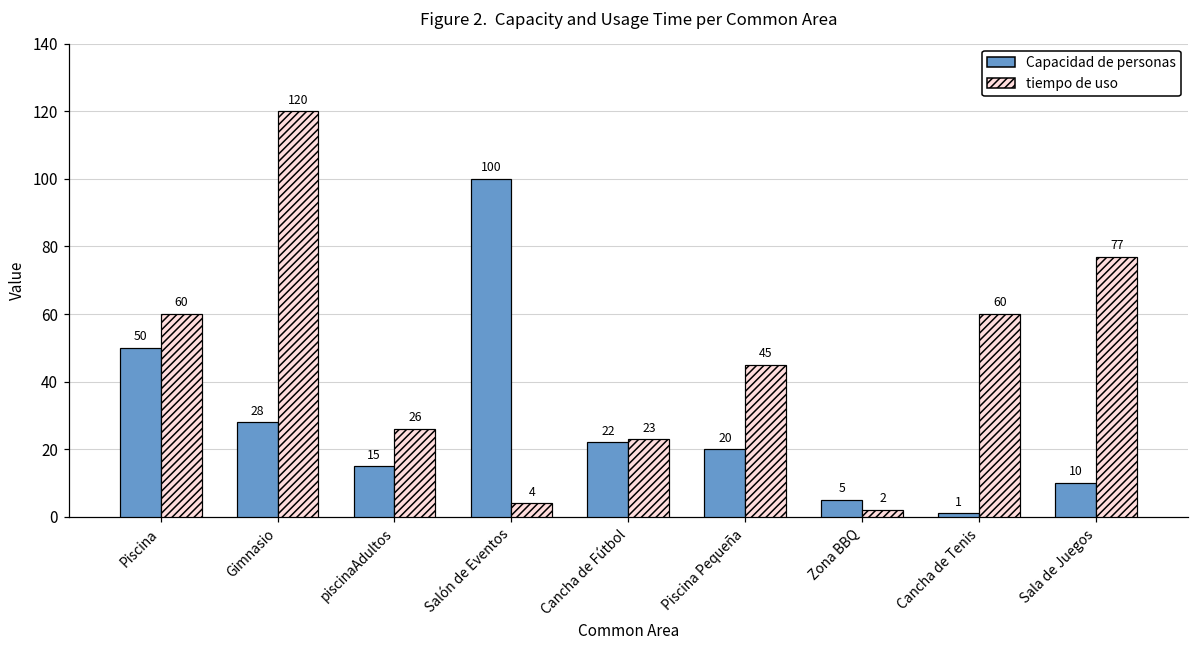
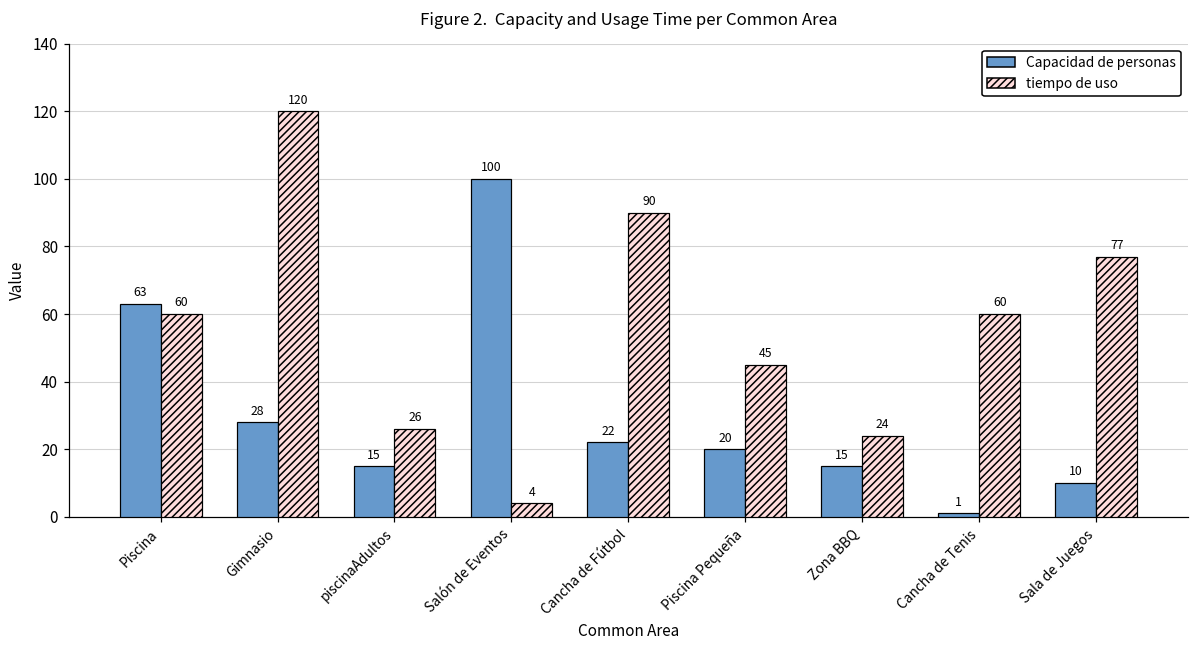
Capacidad de personas, Piscina: 50 -> 63
tiempo de uso, Cancha de Fútbol: 23 -> 90
Capacidad de personas, Zona BBQ: 5 -> 15
tiempo de uso, Zona BBQ: 2 -> 24
